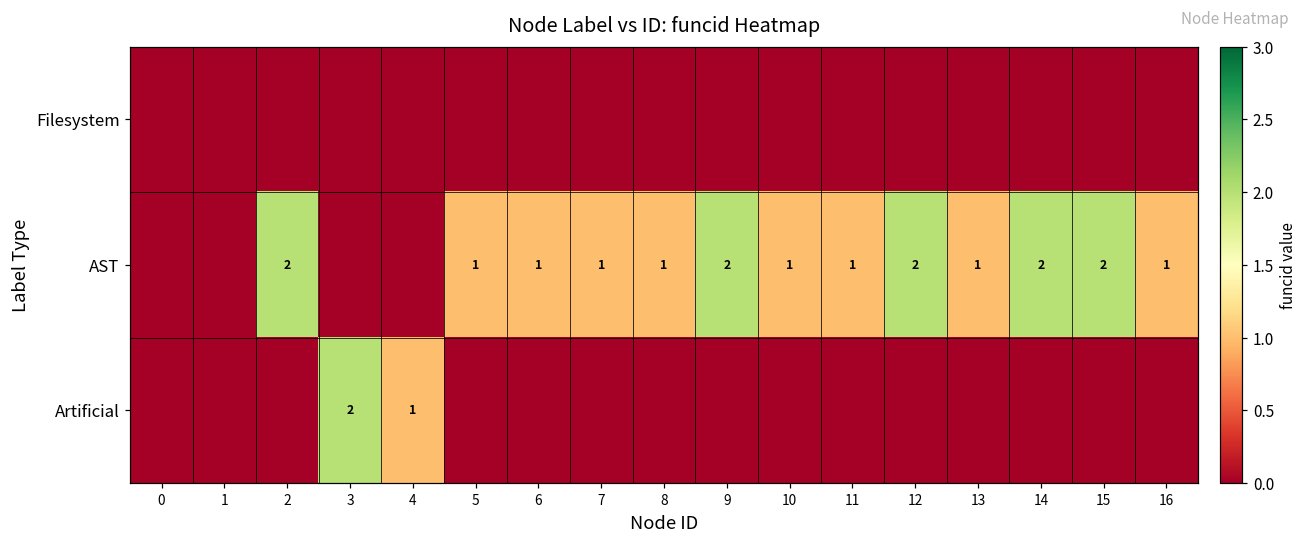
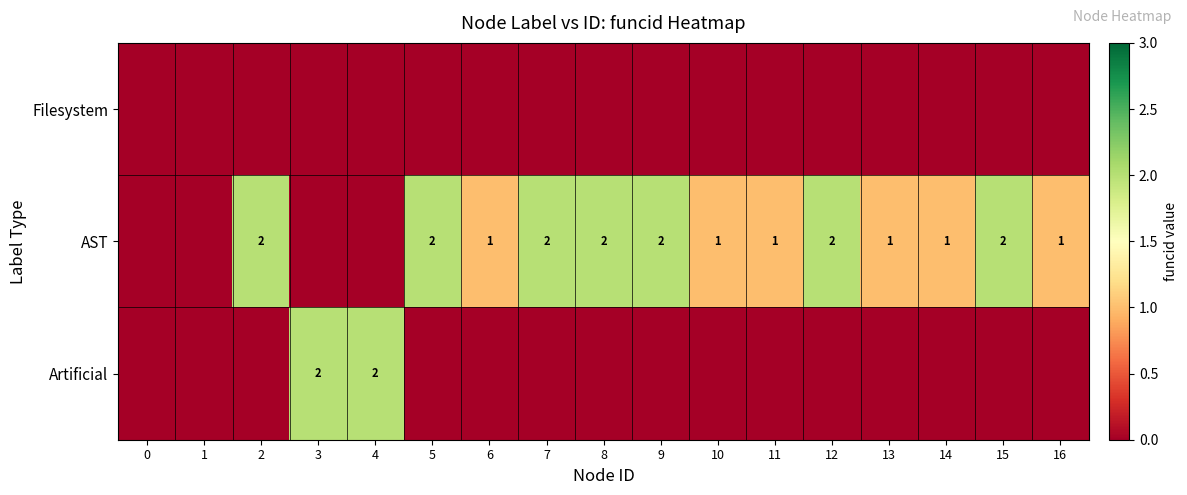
AST, 5: 1 -> 2
AST, 7: 1 -> 2
AST, 8: 1 -> 2
AST, 14: 2 -> 1
Artificial, 4: 1 -> 2
